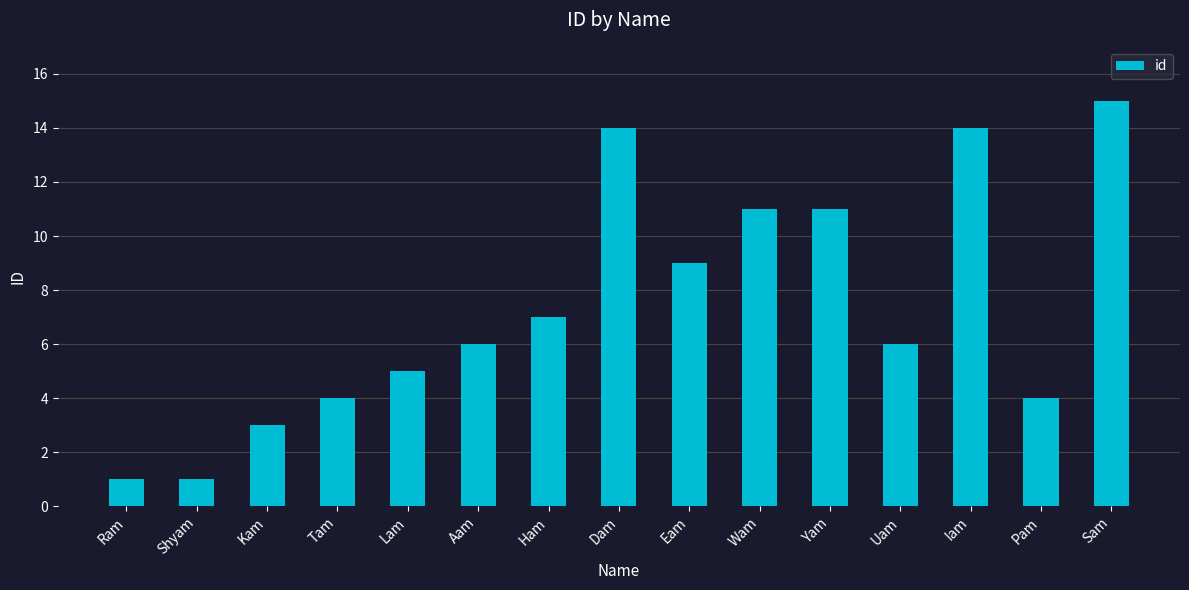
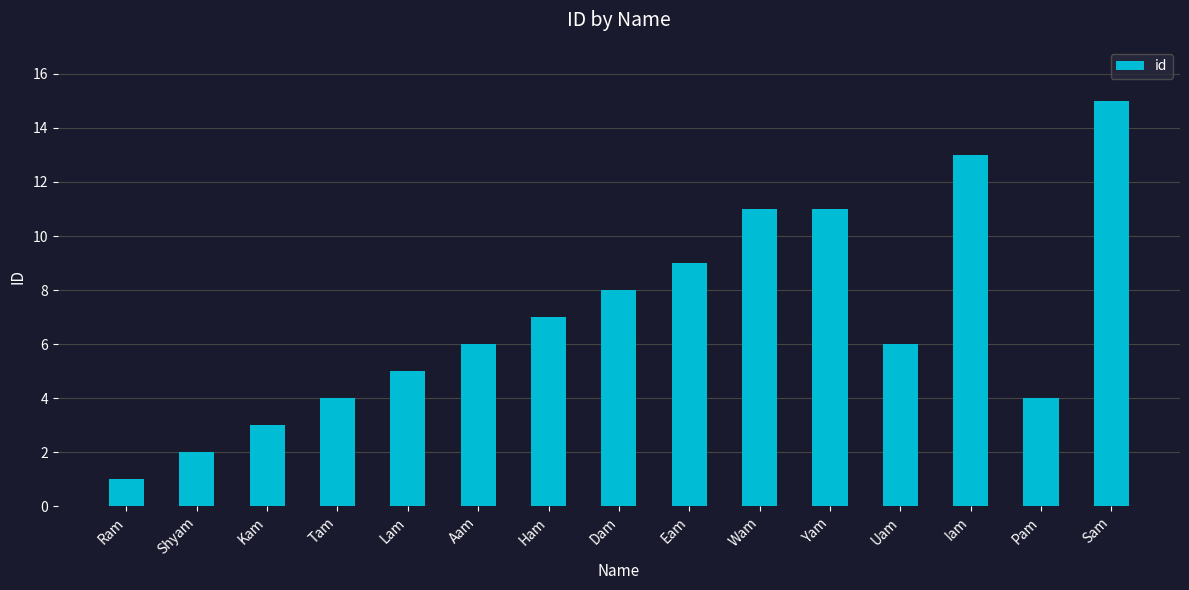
Shyam: 1 -> 2
Dam: 14 -> 8
Iam: 14 -> 13
